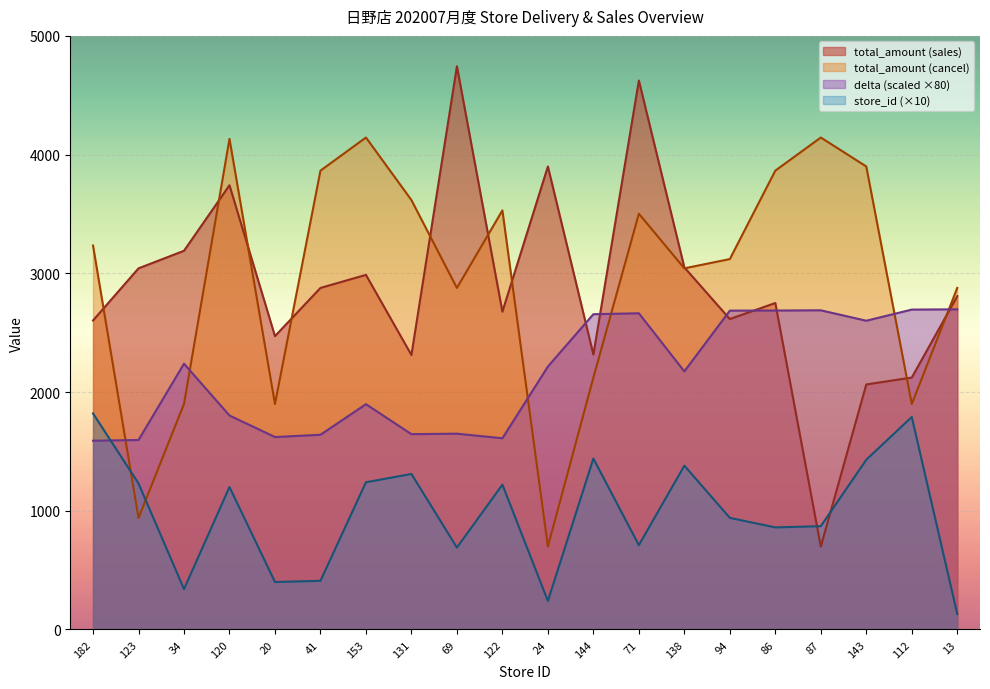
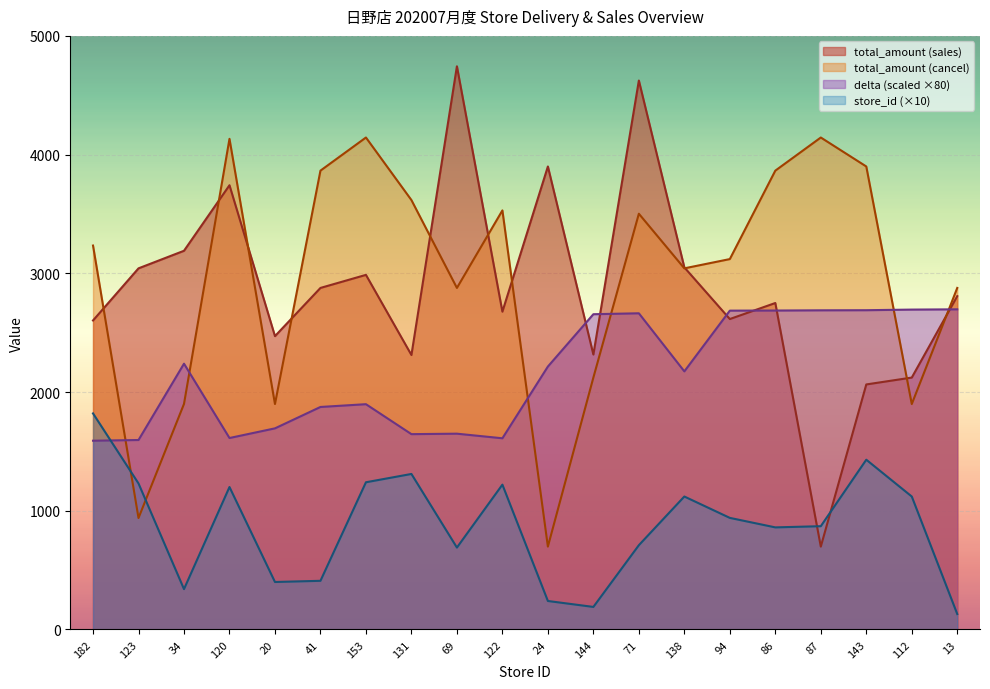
delta (scaled ×80), 120: 1800 -> 1610
delta (scaled ×80), 20: 1620 -> 1690
delta (scaled ×80), 41: 1640 -> 1870
store_id (×10), 144: 1440 -> 190
store_id (×10), 138: 1380 -> 1120
delta (scaled ×80), 143: 2600 -> 2690
store_id (×10), 112: 1790 -> 1120
